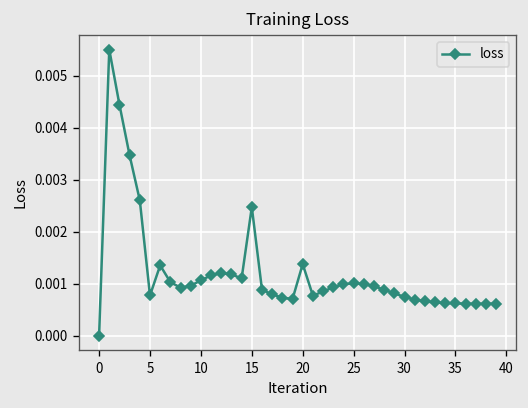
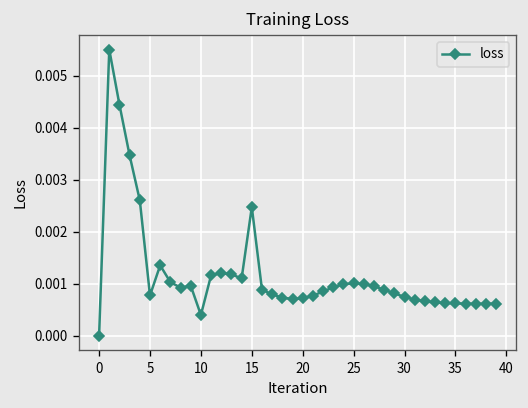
10: 0.0011 -> 0.0004
20: 0.0014 -> 0.0007
